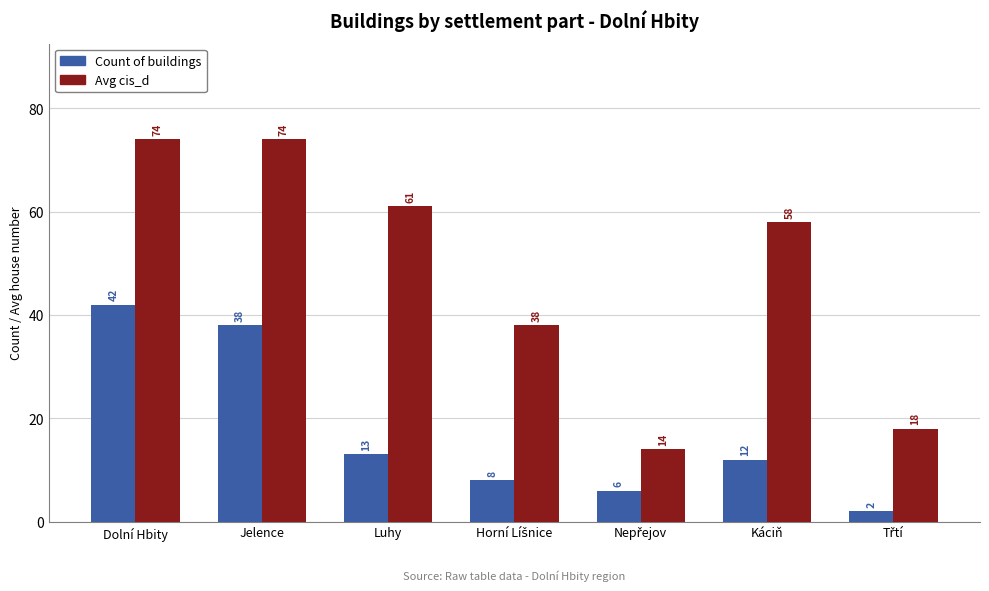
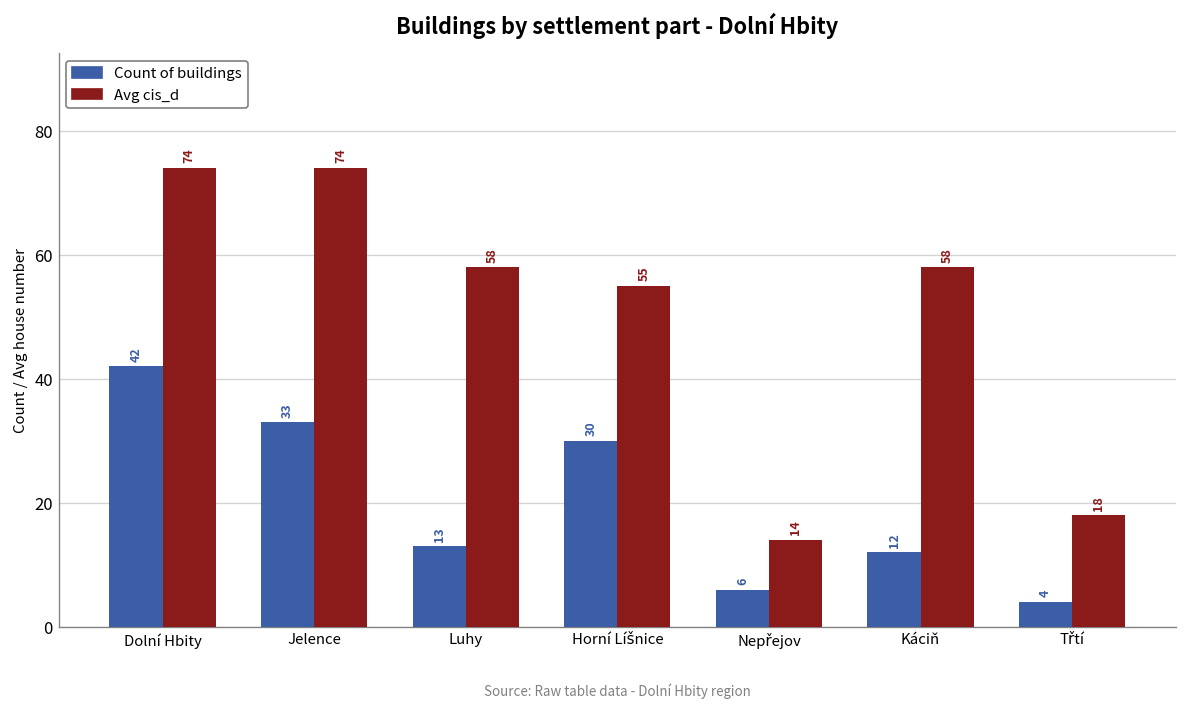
Count of buildings, Jelence: 38 -> 33
Avg cis_d, Luhy: 61 -> 58
Count of buildings, Horní Líšnice: 8 -> 30
Avg cis_d, Horní Líšnice: 38 -> 55
Count of buildings, Třtí: 2 -> 4
